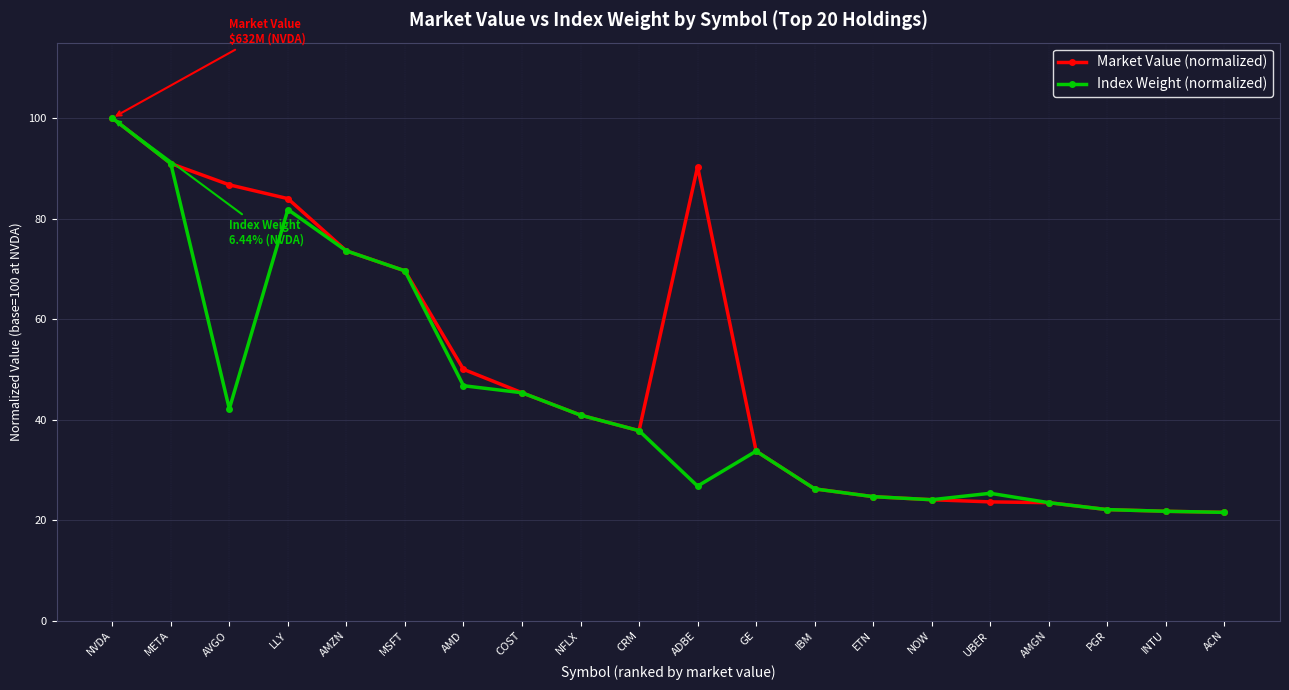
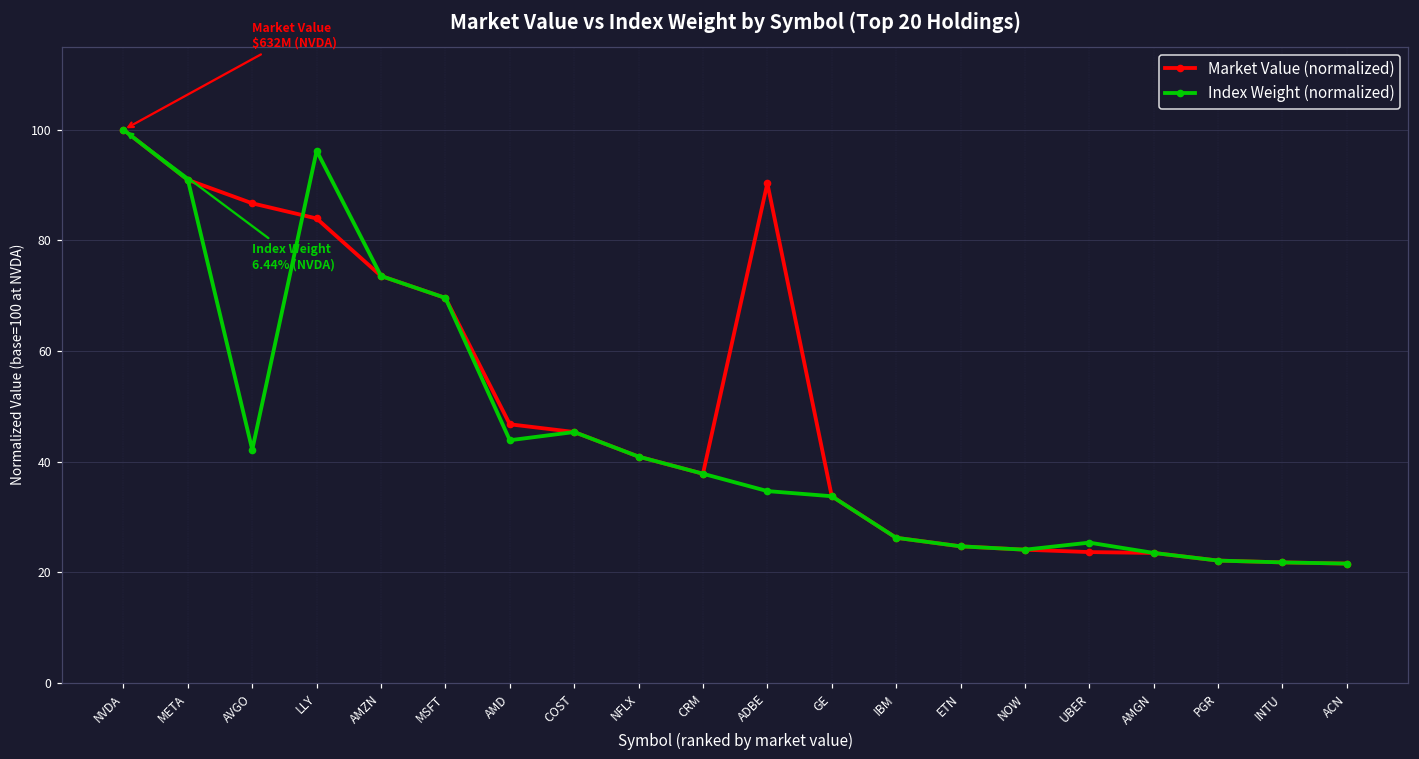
Index Weight (normalized), LLY: 82 -> 96
Market Value (normalized), AMD: 50 -> 47
Index Weight (normalized), AMD: 47 -> 44
Index Weight (normalized), ADBE: 27 -> 35
